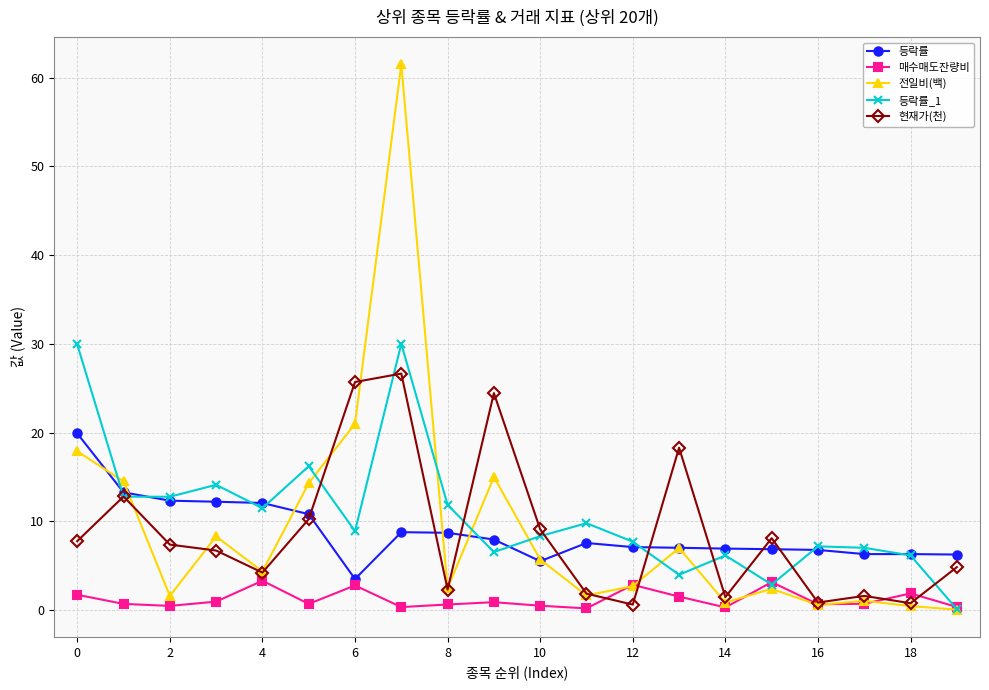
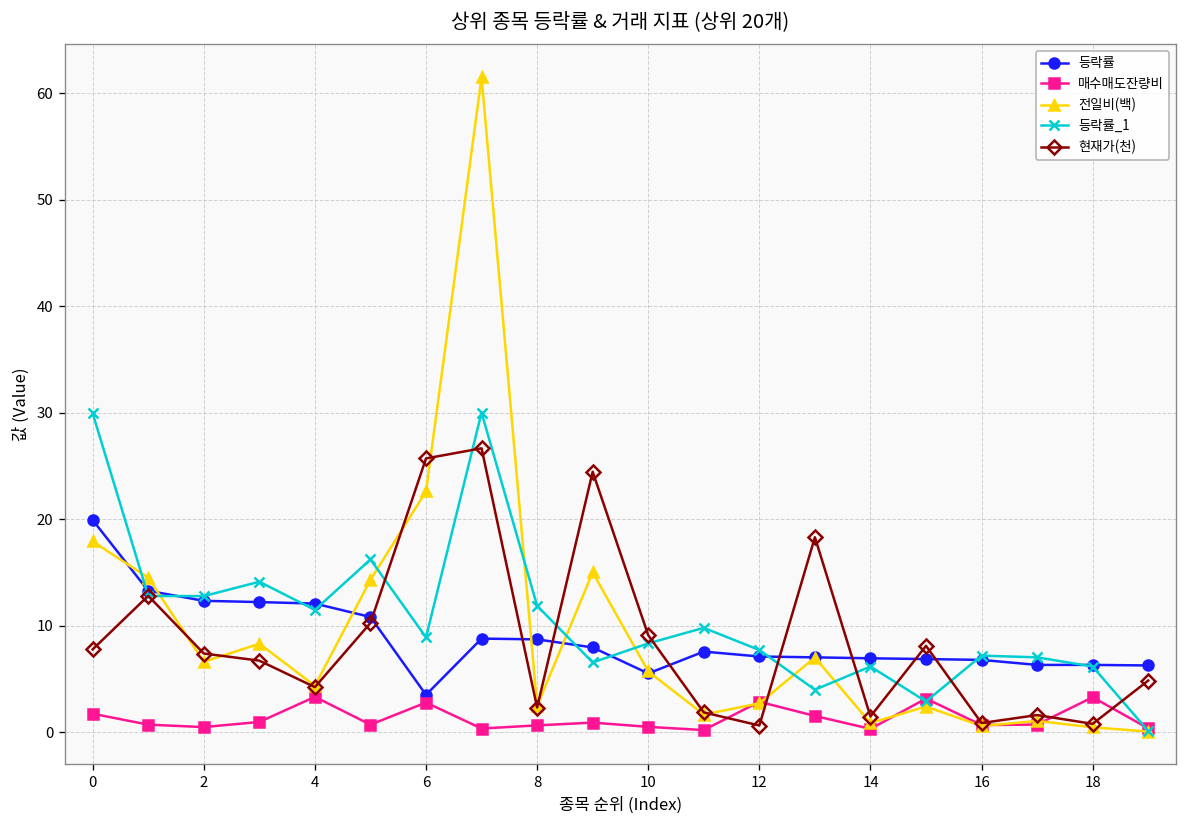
전일비(백), 2: 2 -> 7
전일비(백), 6: 21 -> 23
매수매도잔량비, 18: 2 -> 3
